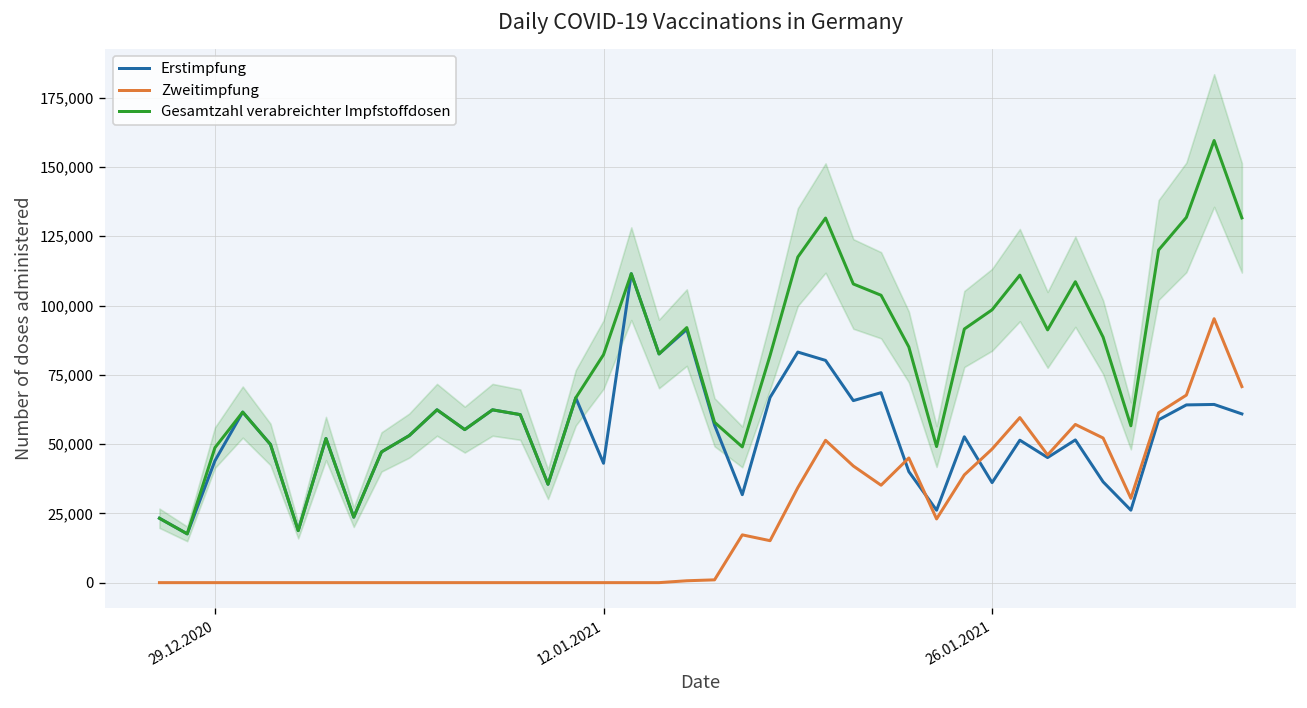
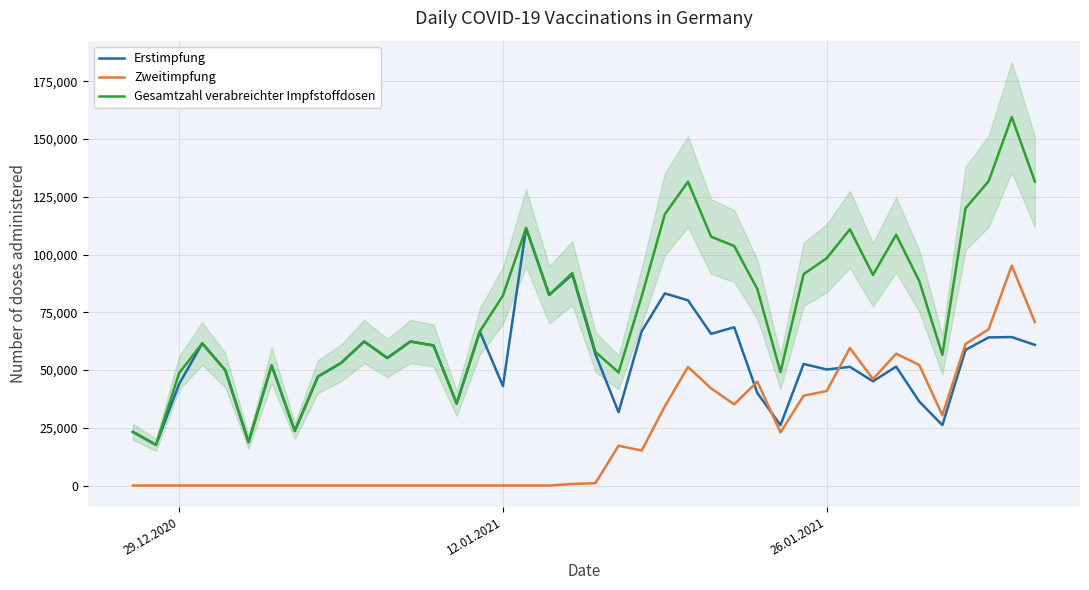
Erstimpfung, 26.01.2021: 36,000 -> 50,000
Zweitimpfung, 26.01.2021: 48,000 -> 41,000
